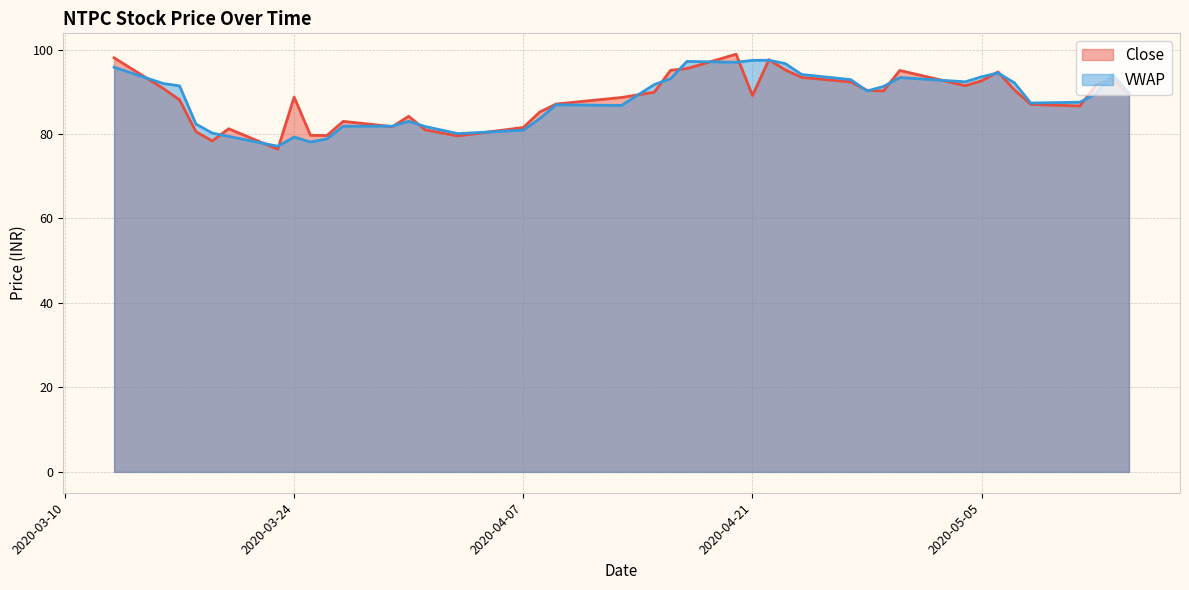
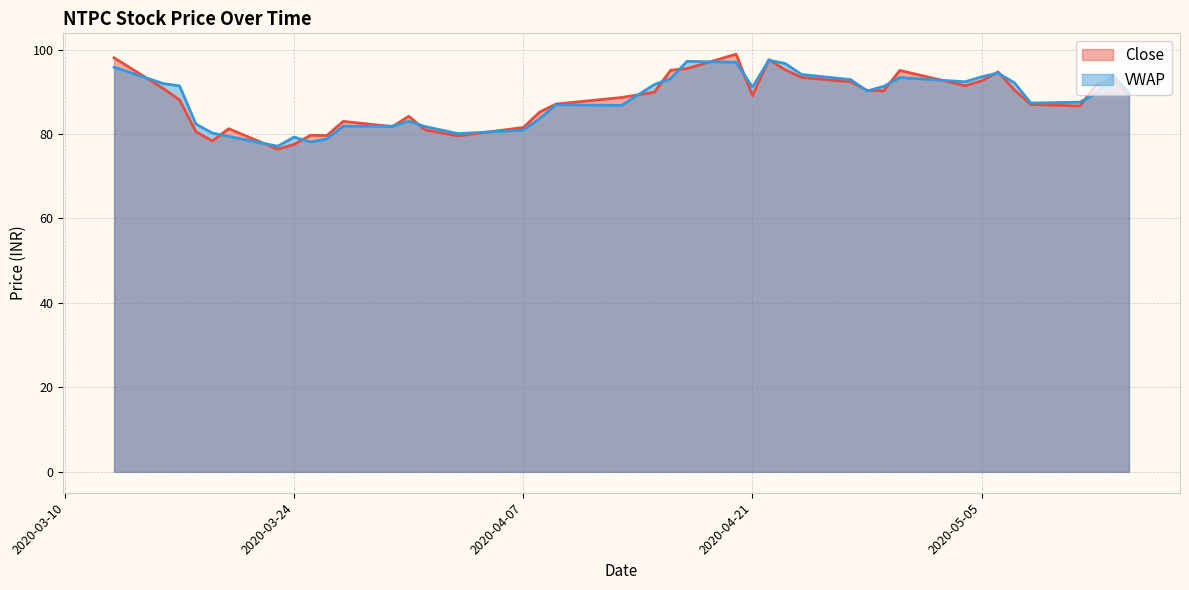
Close, 2020-03-24: 89 -> 78
VWAP, 2020-04-21: 97 -> 91
